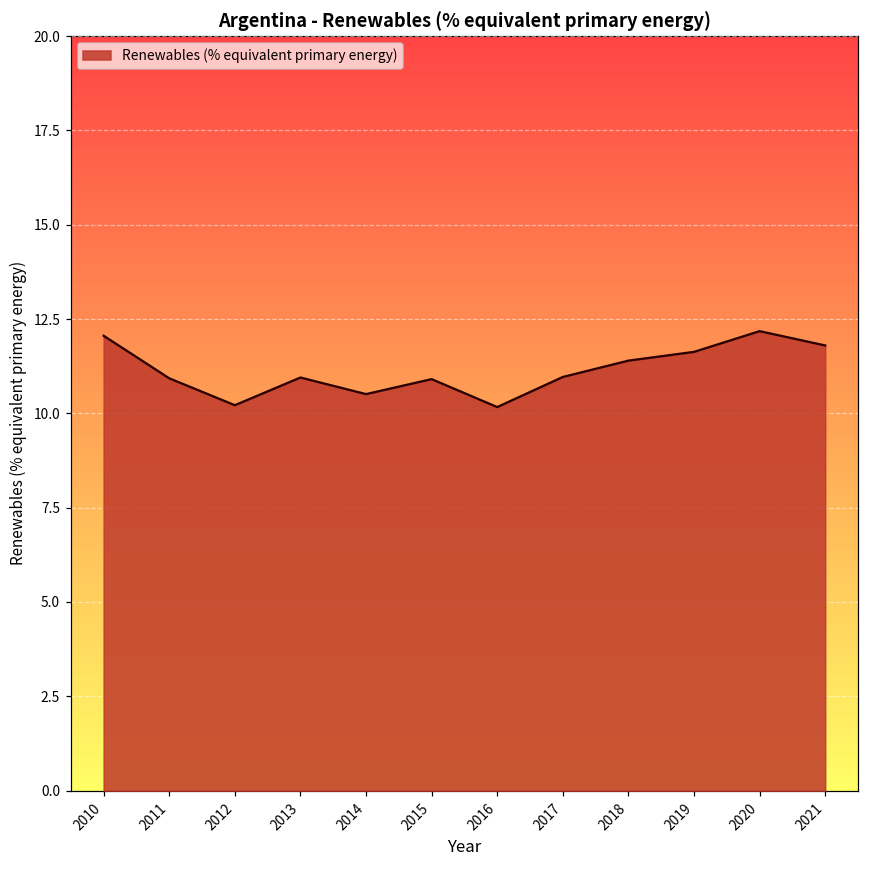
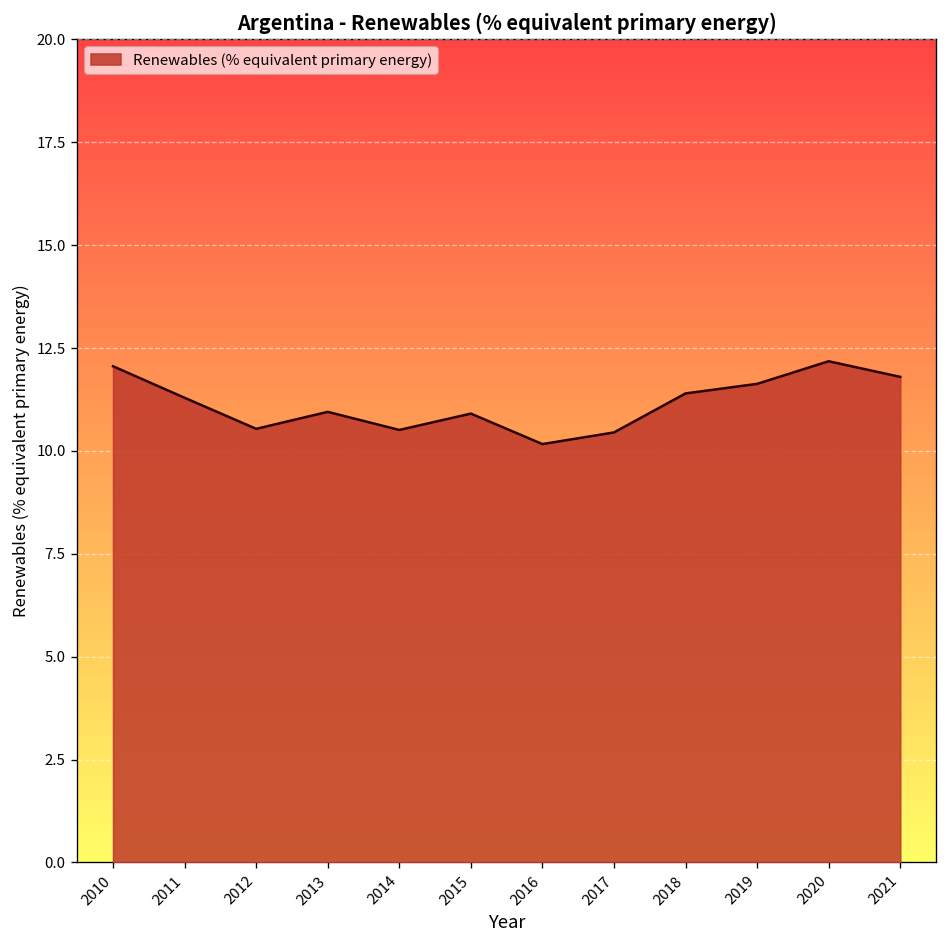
2011: 10.9 -> 11.3
2012: 10.2 -> 10.5
2017: 11.0 -> 10.4
